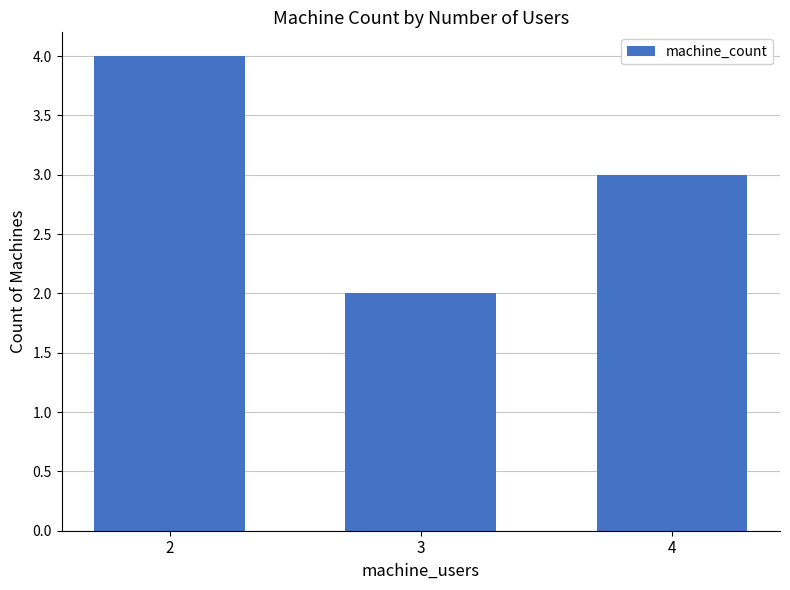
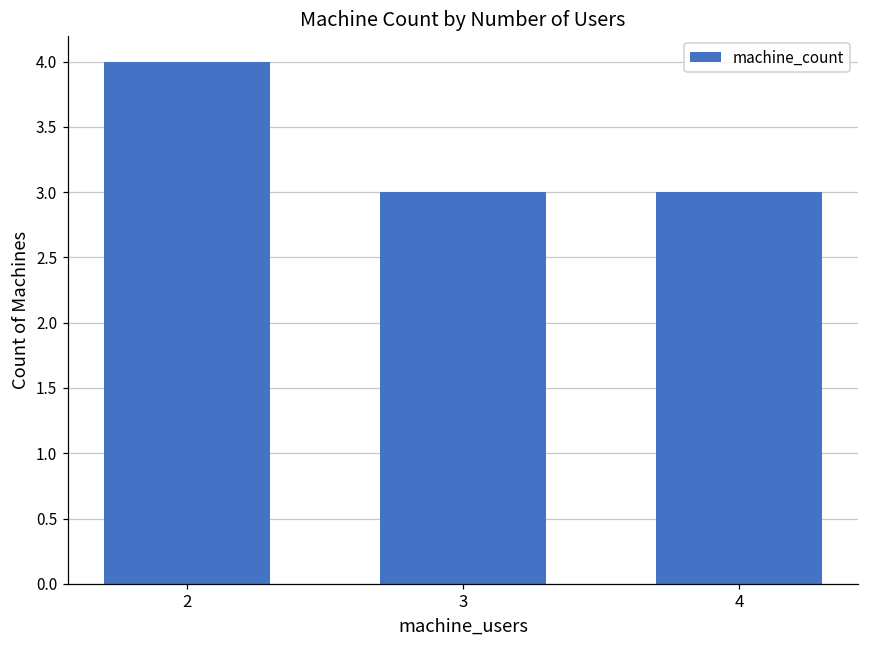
3: 2 -> 3
